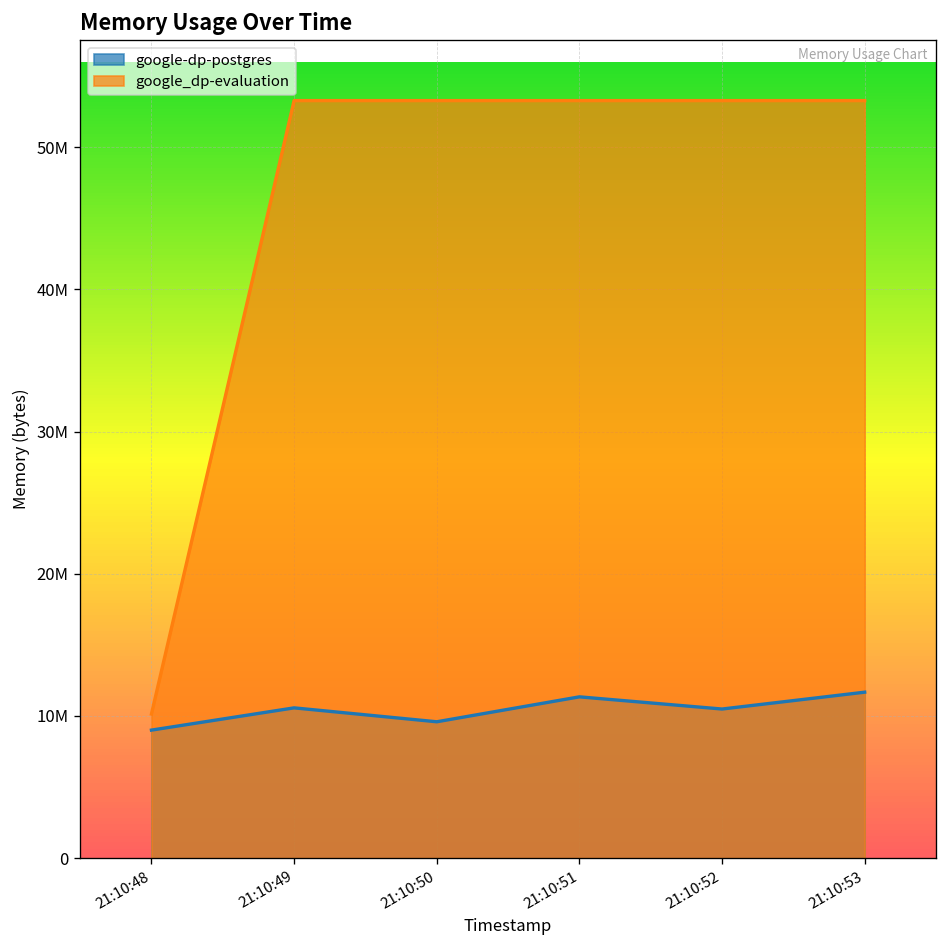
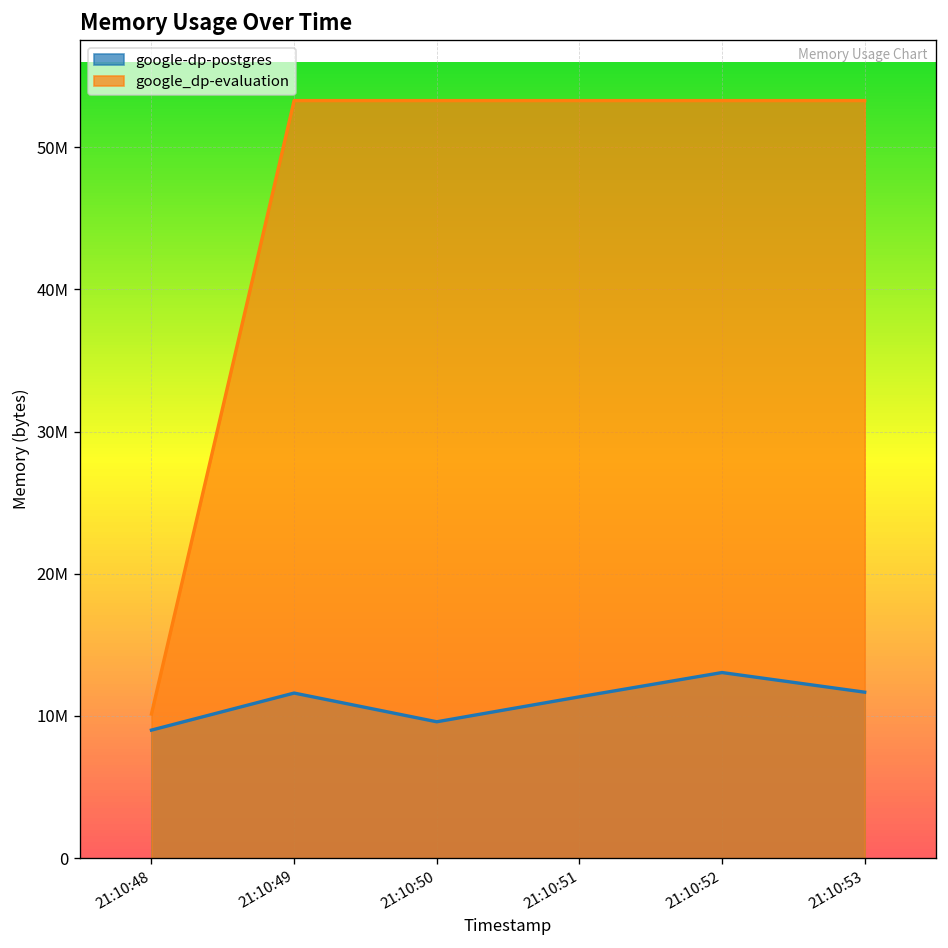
google-dp-postgres, 21:10:49: 10600000 -> 11600000
google-dp-postgres, 21:10:52: 10500000 -> 13100000
